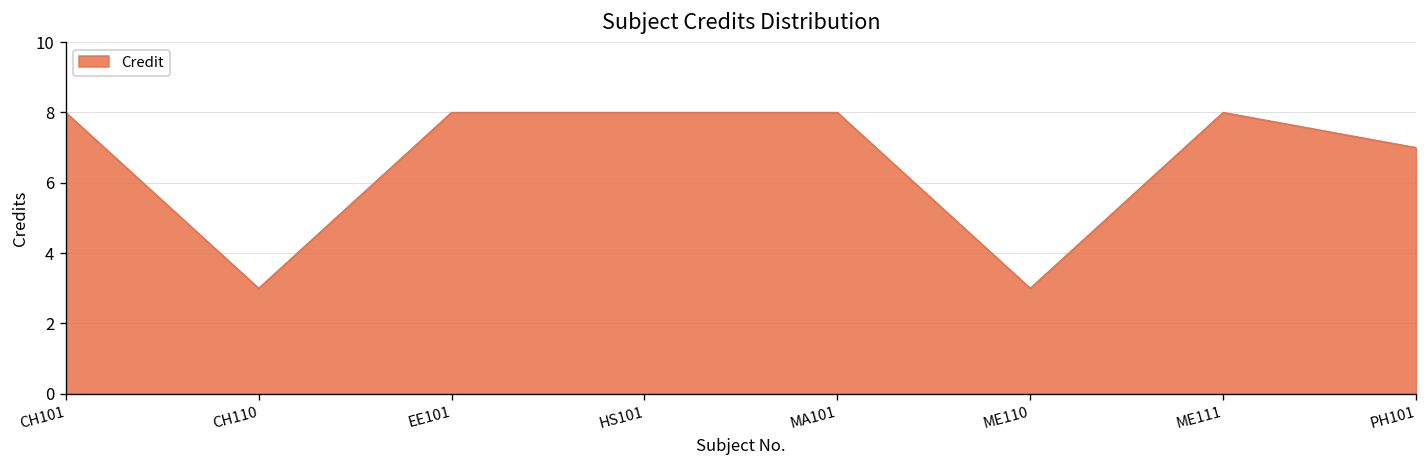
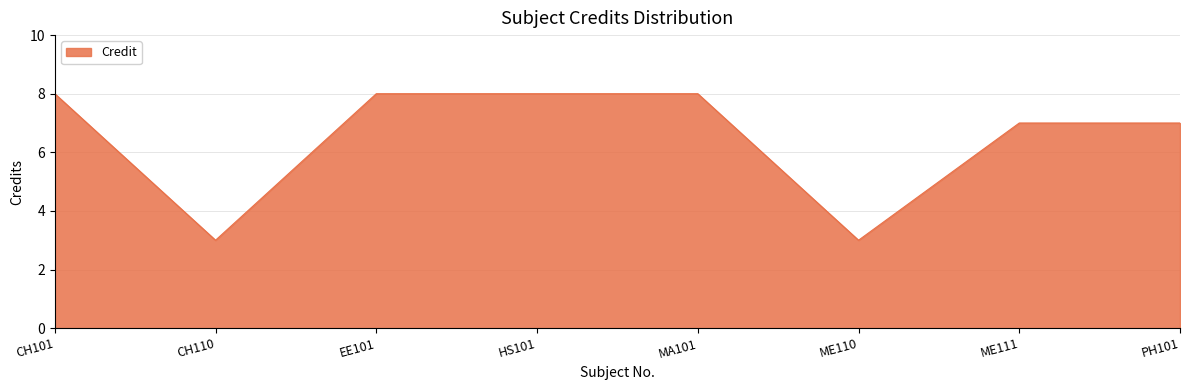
ME111: 8 -> 7
